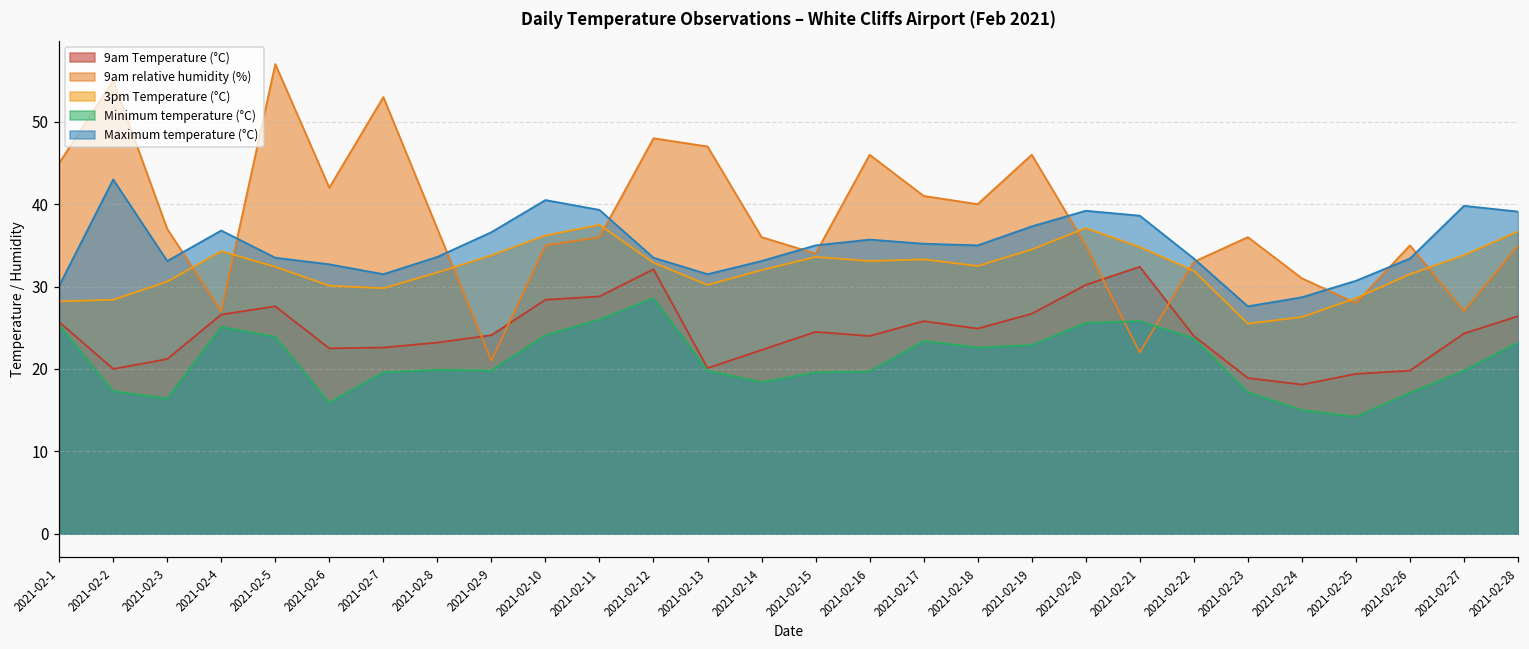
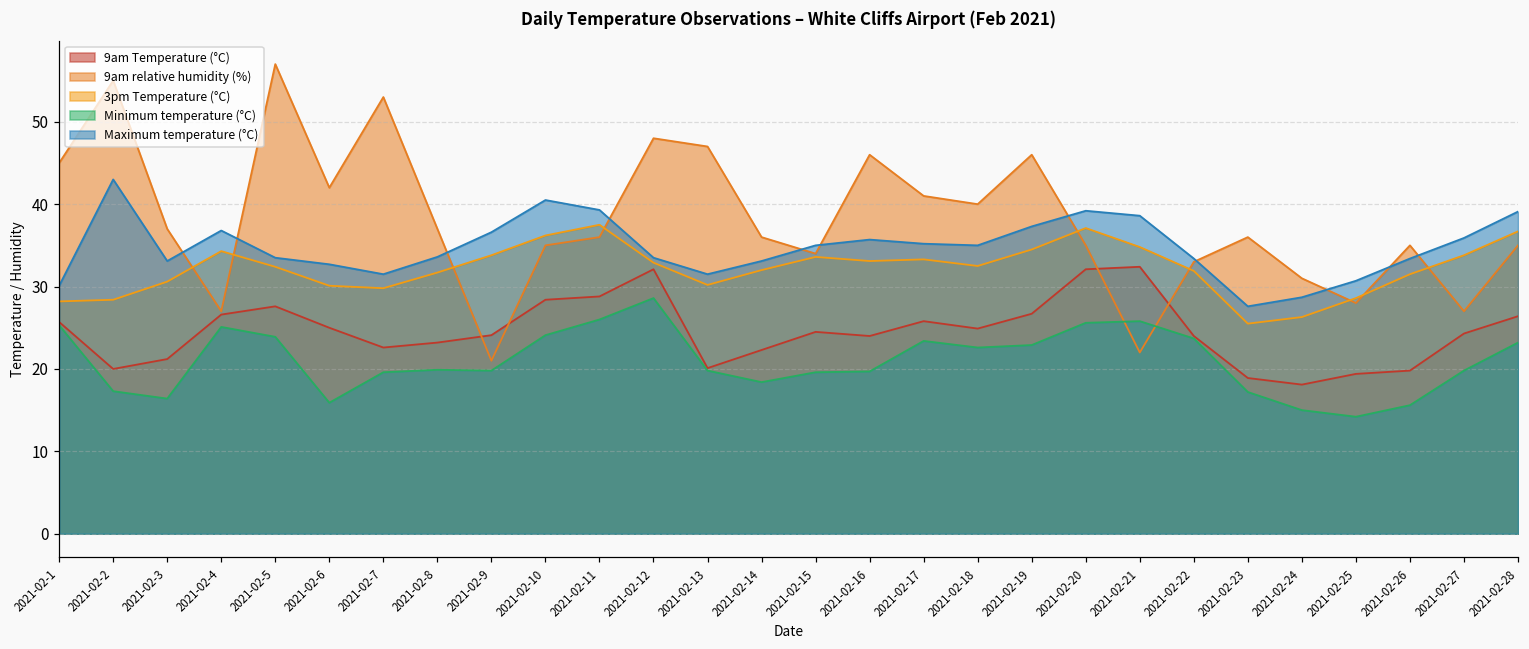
9am Temperature (°C), 2021-02-6: 23 -> 25
9am Temperature (°C), 2021-02-20: 30 -> 32
Minimum temperature (°C), 2021-02-26: 17 -> 16
Maximum temperature (°C), 2021-02-27: 40 -> 36
